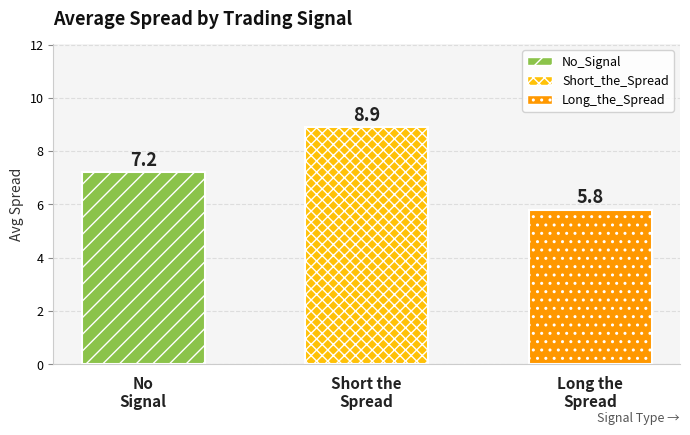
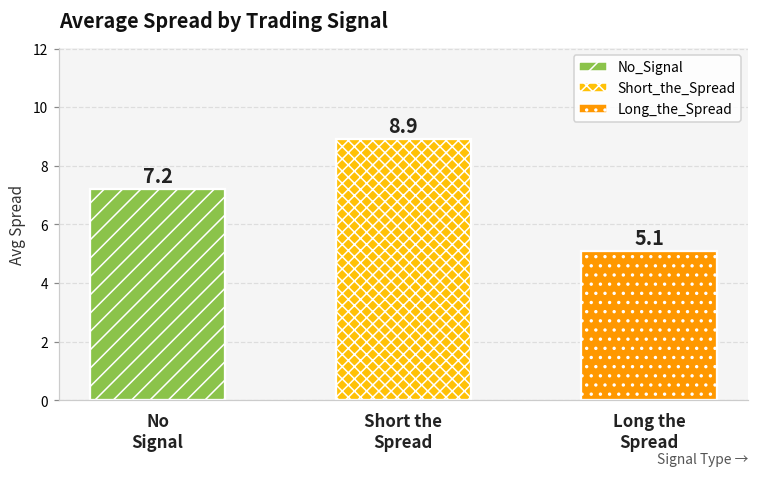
Long the Spread: 5.8 -> 5.1
